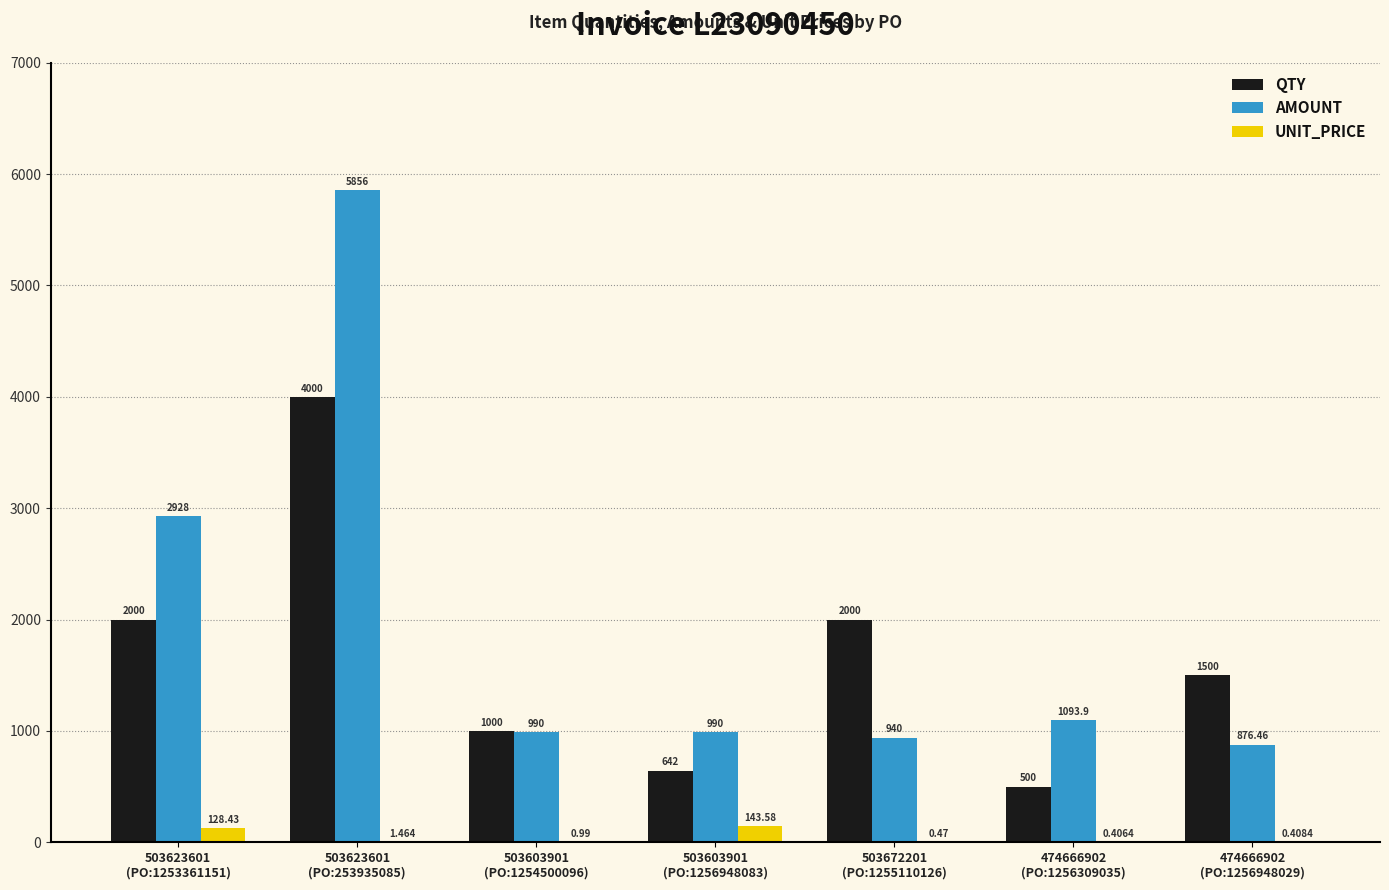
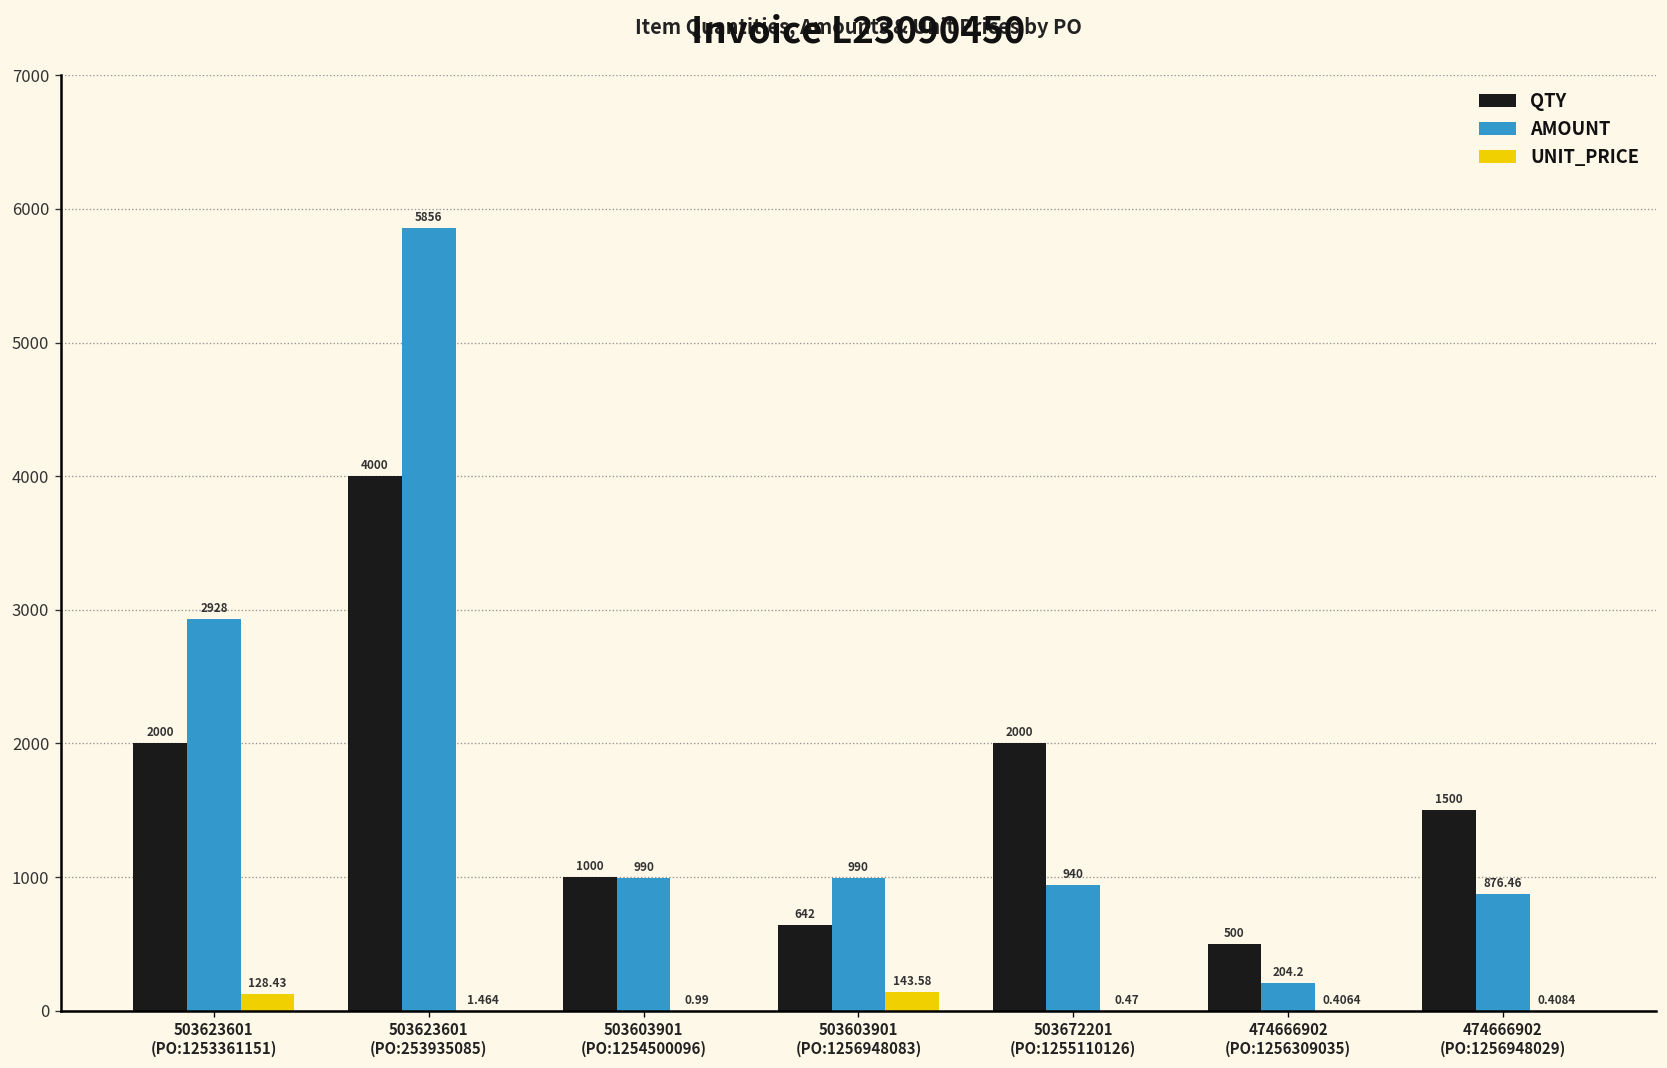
AMOUNT, 474666902 (PO:1256309035): 1093.9 -> 204.2
